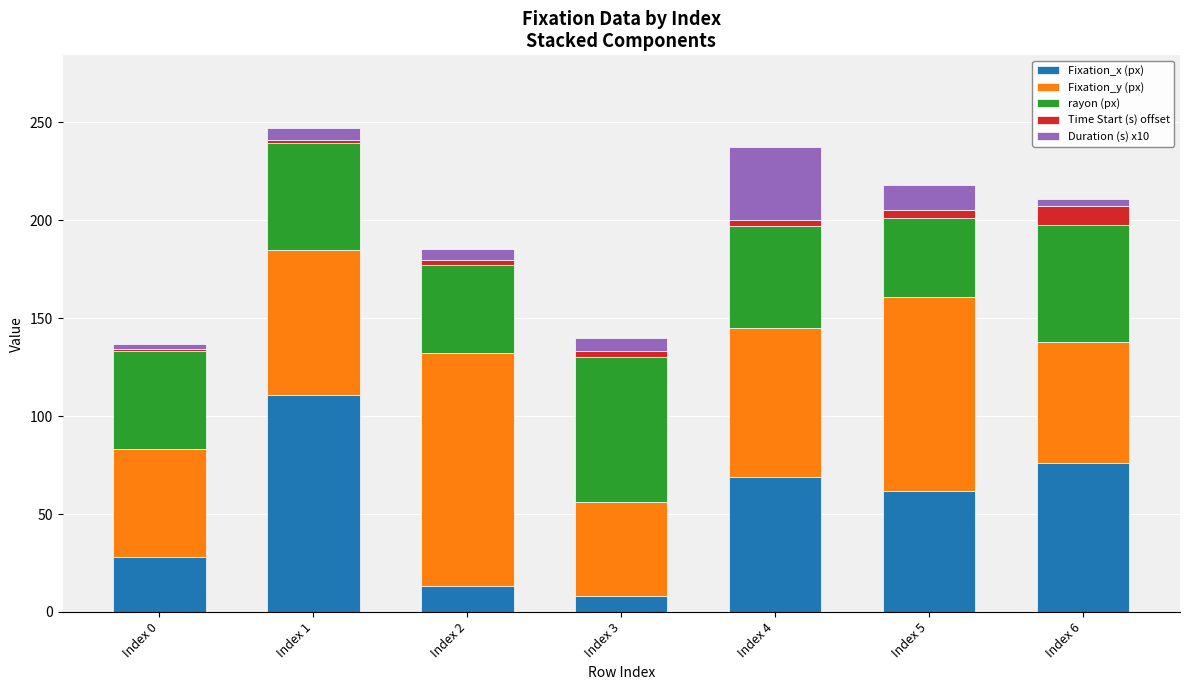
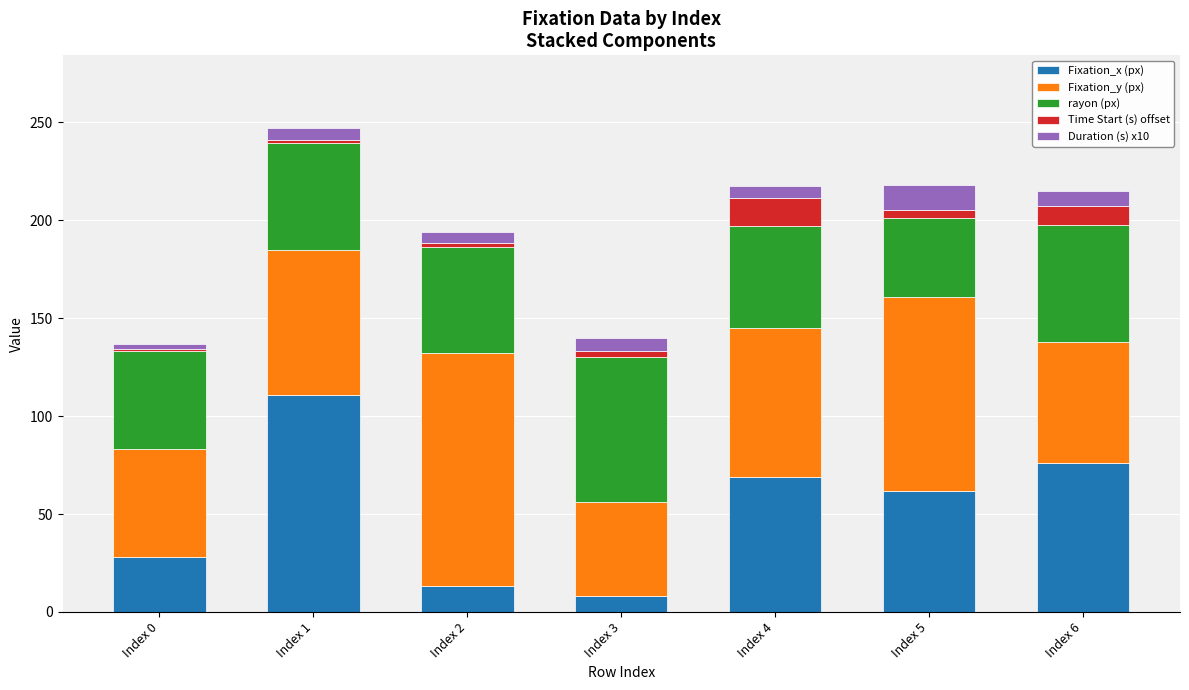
rayon (px), Index 2: 45 -> 54
Time Start (s) offset, Index 4: 4 -> 15
Duration (s) x10, Index 4: 37 -> 6
Duration (s) x10, Index 6: 4 -> 8
